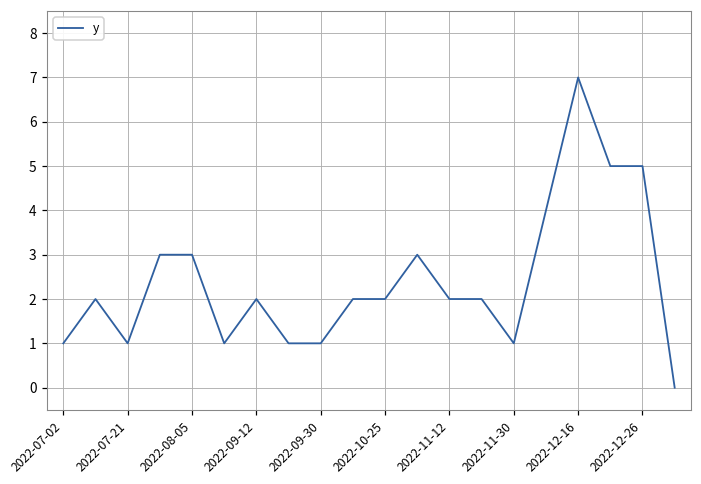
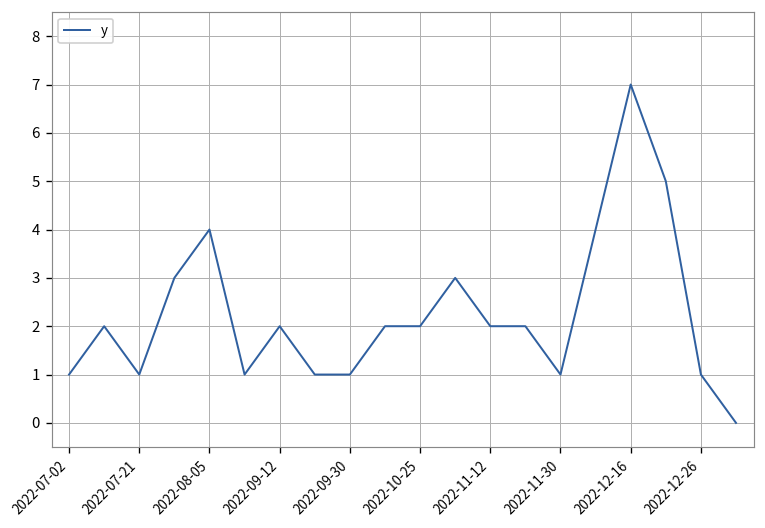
2022-08-05: 3 -> 4
2022-12-26: 5 -> 1
